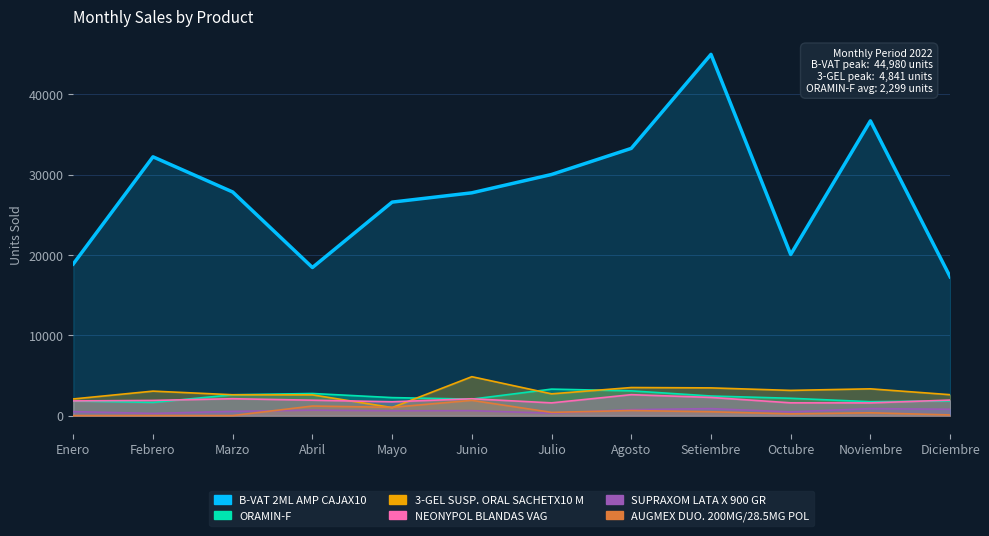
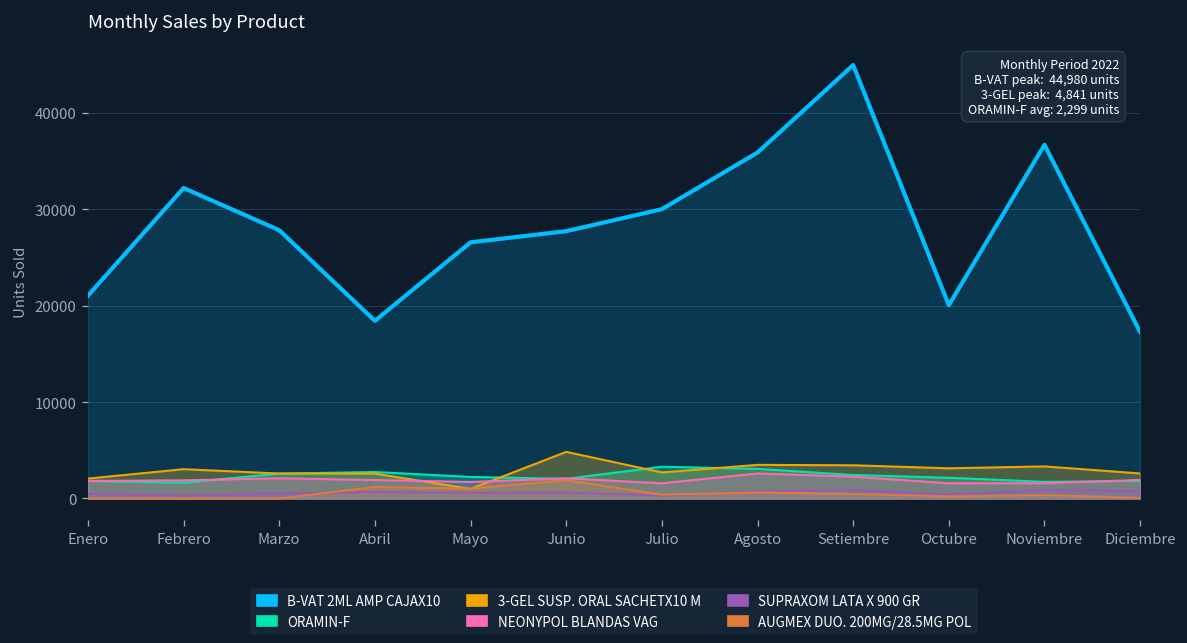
B-VAT 2ML AMP CAJAX10, Enero: 19000 -> 21000
B-VAT 2ML AMP CAJAX10, Agosto: 33000 -> 36000
